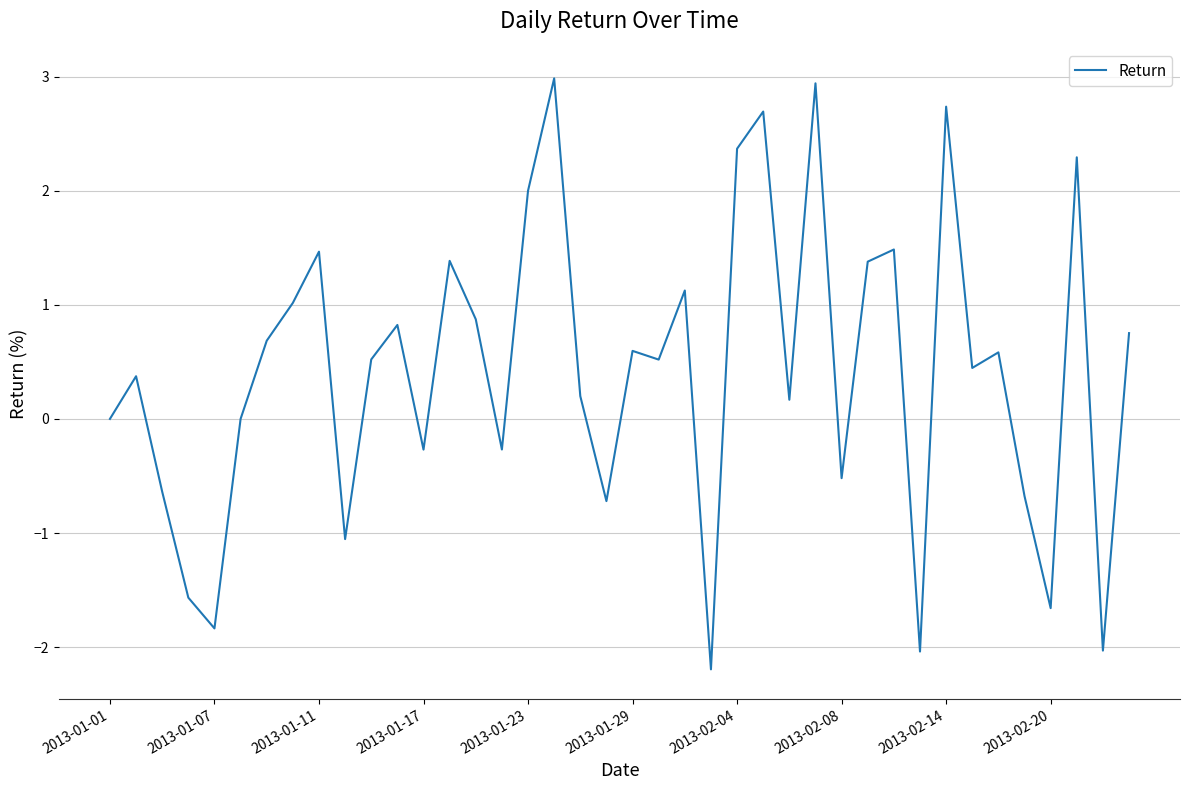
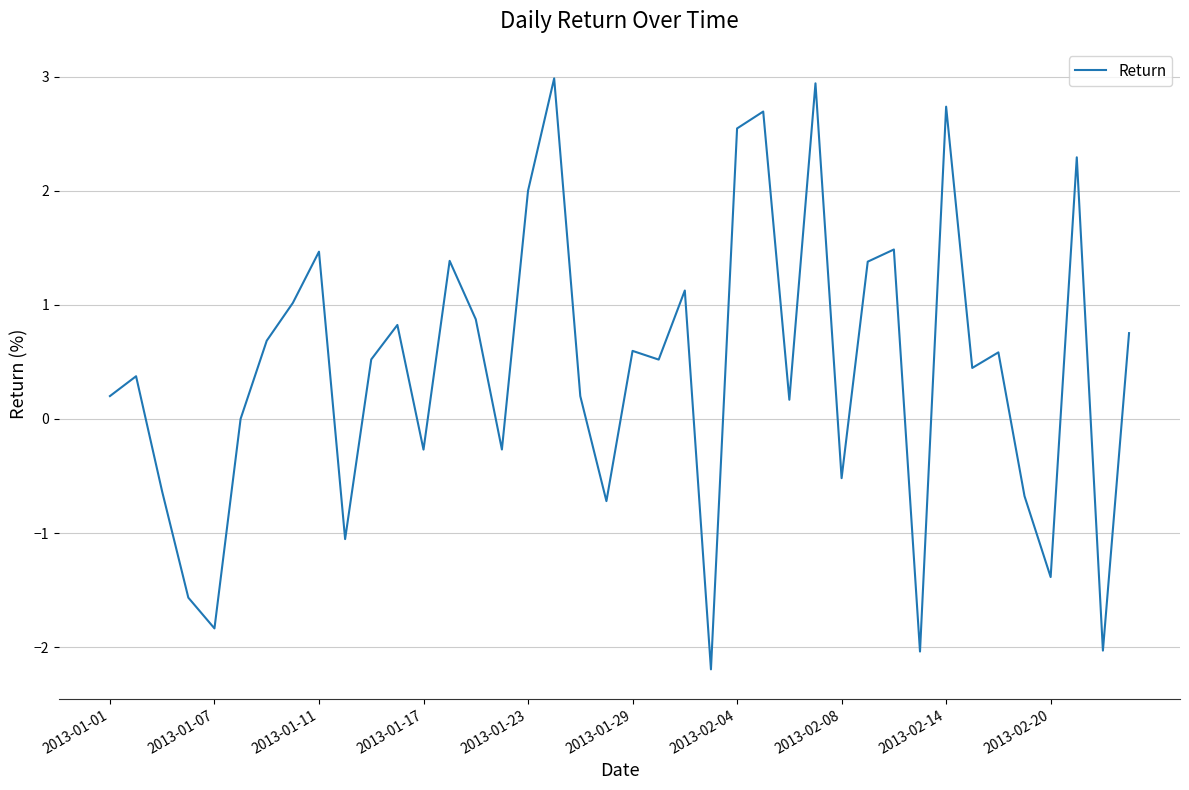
2013-01-01: 0.0 -> 0.2
2013-02-04: 2.37 -> 2.55
2013-02-20: -1.66 -> -1.39
